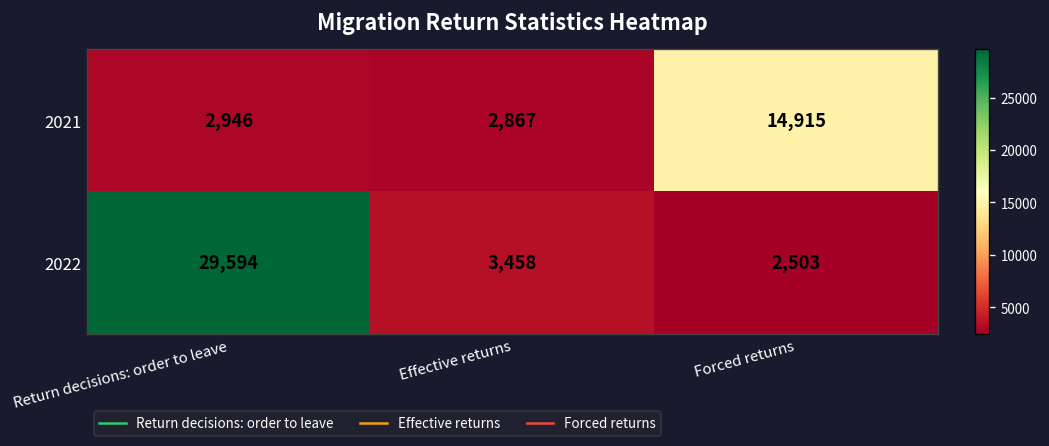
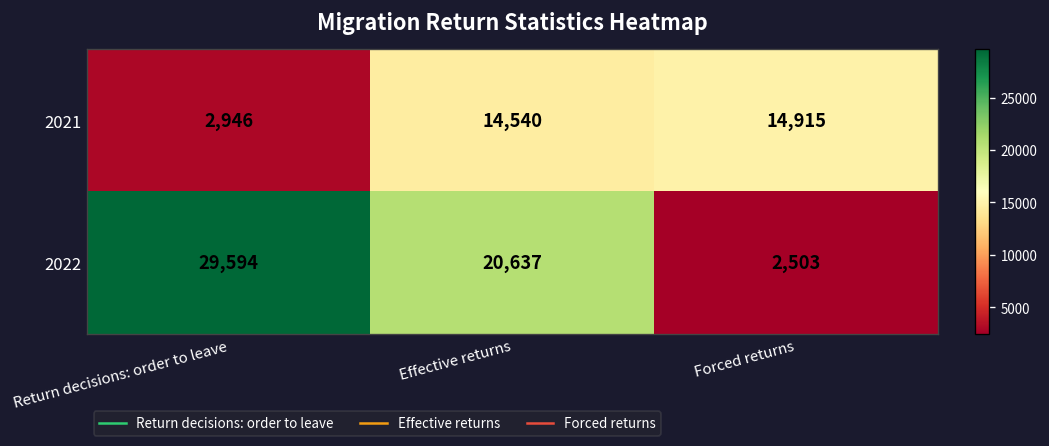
2021, Effective returns: 2,867 -> 14,540
2022, Effective returns: 3,458 -> 20,637
